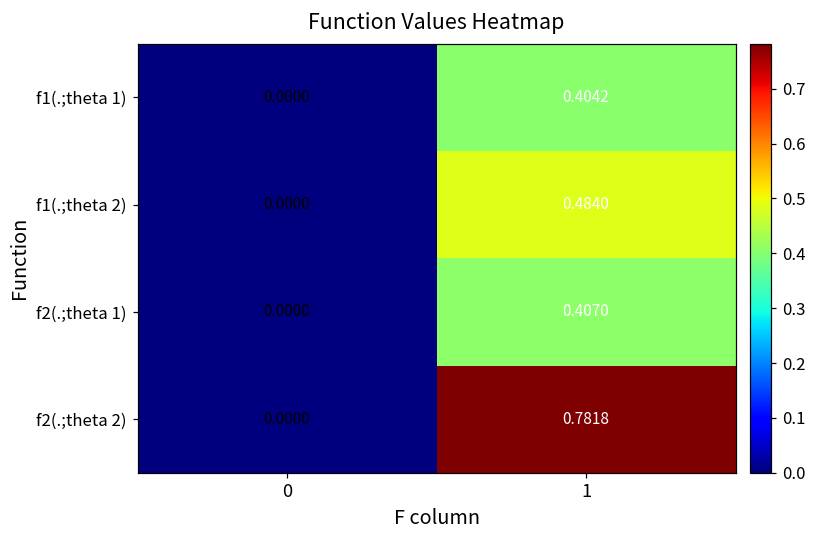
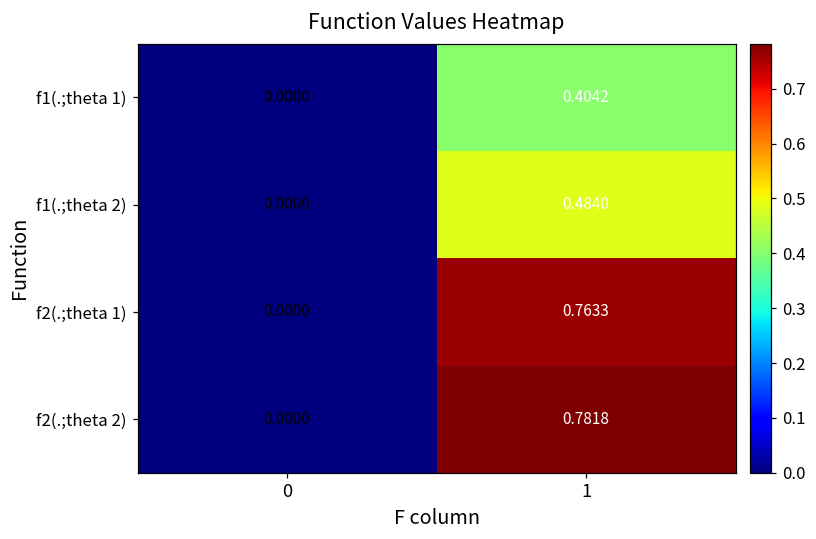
f2(.;theta 1), 1: 0.4070 -> 0.7633
